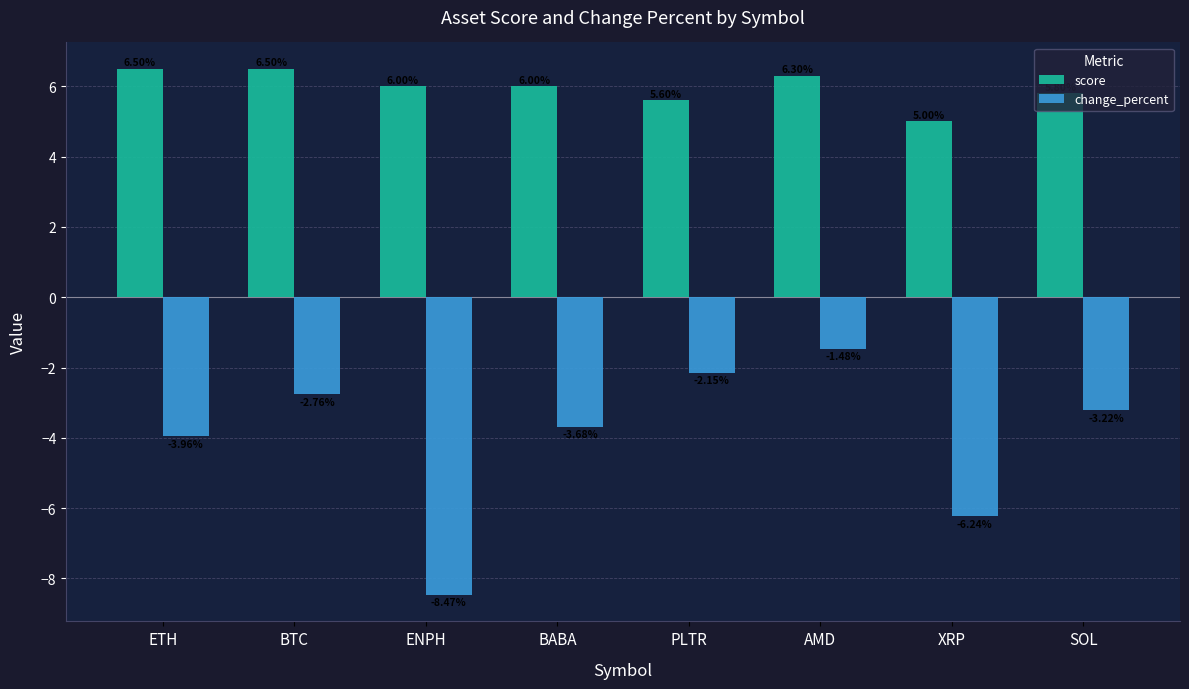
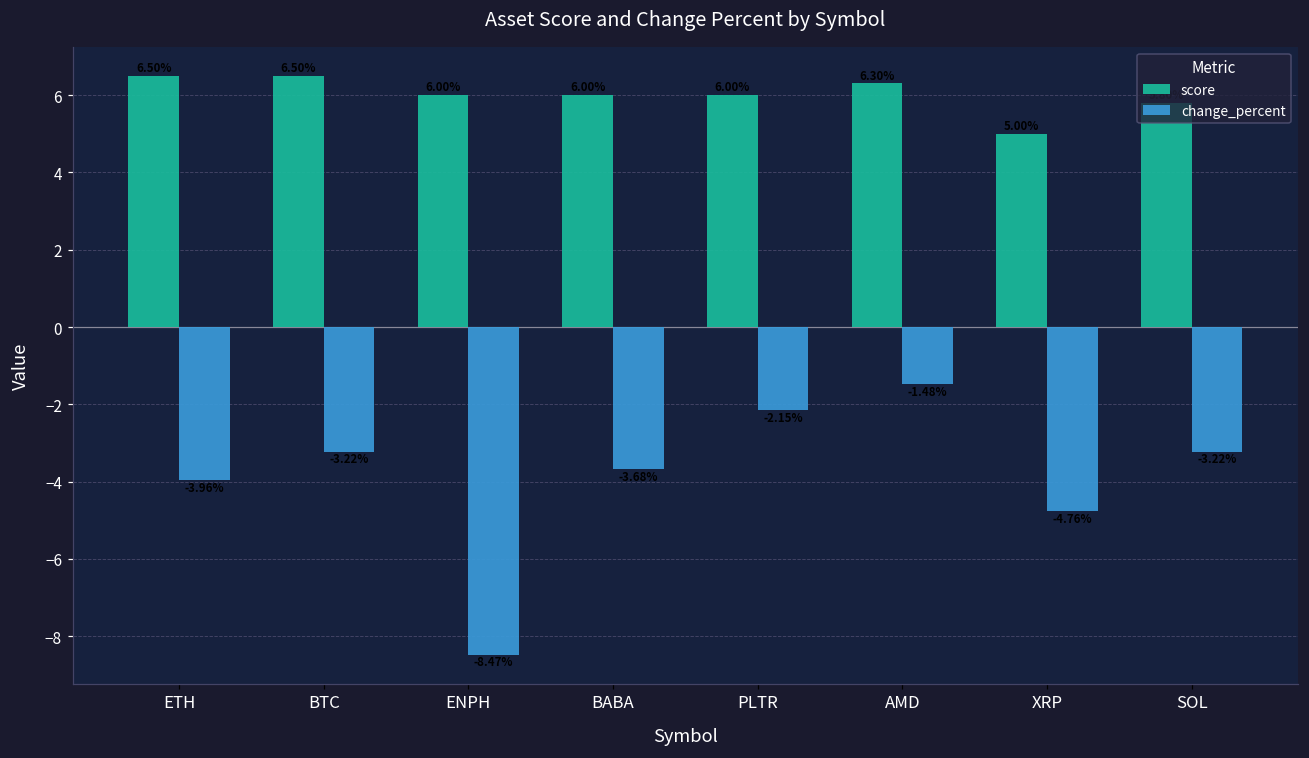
change_percent, BTC: -2.76% -> -3.22%
score, PLTR: 5.60% -> 6.00%
change_percent, XRP: -6.24% -> -4.76%
